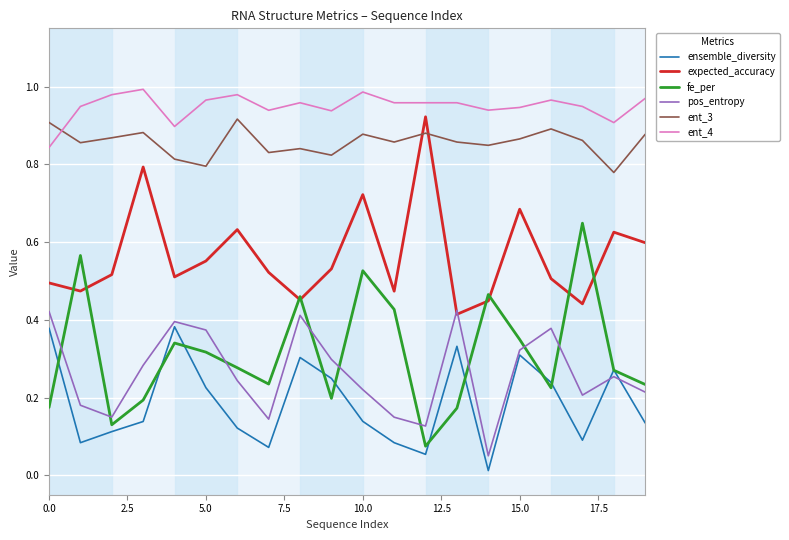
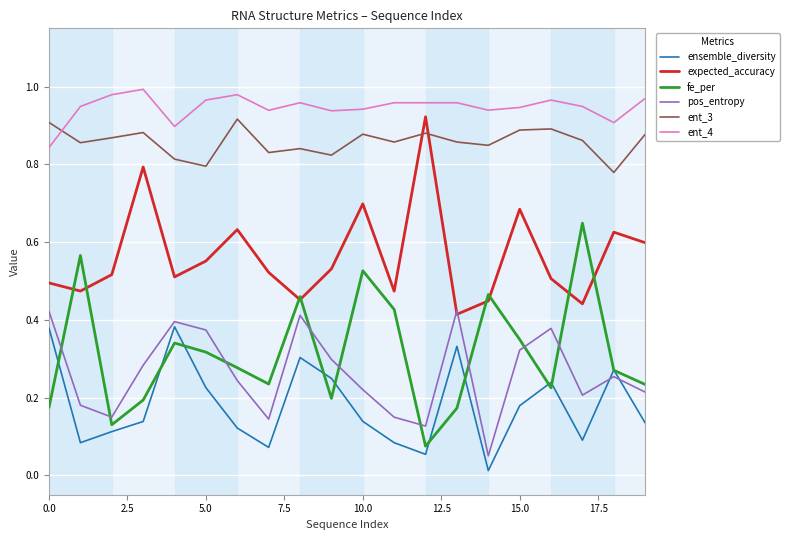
expected_accuracy, 10.0: 0.72 -> 0.70
ent_4, 10.0: 0.99 -> 0.94
ensemble_diversity, 15.0: 0.31 -> 0.18
ent_3, 15.0: 0.87 -> 0.89
